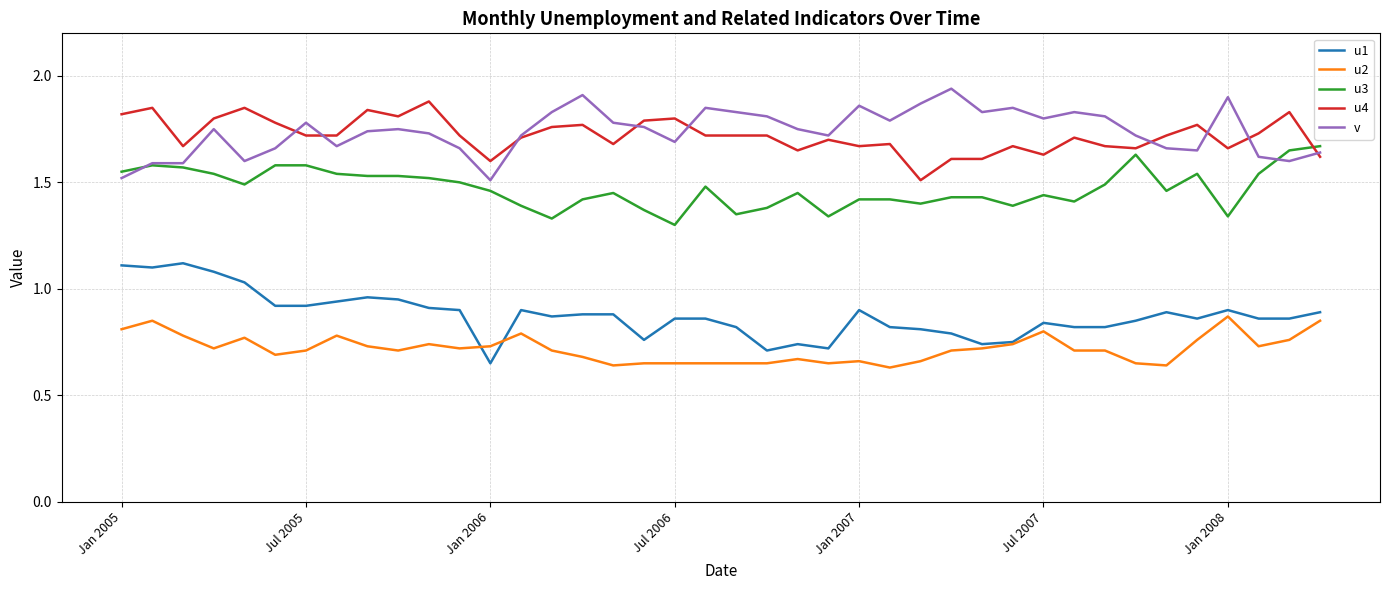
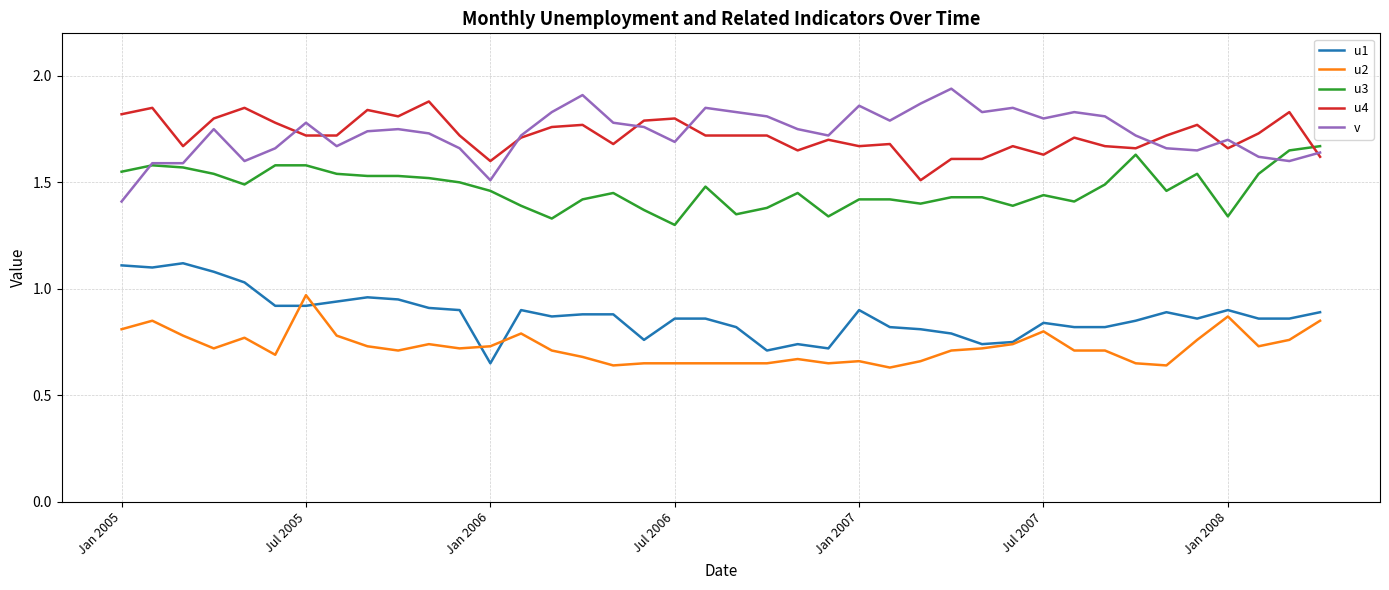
v, Jan 2005: 1.52 -> 1.41
u2, Jul 2005: 0.71 -> 0.97
v, Jan 2008: 1.9 -> 1.7
